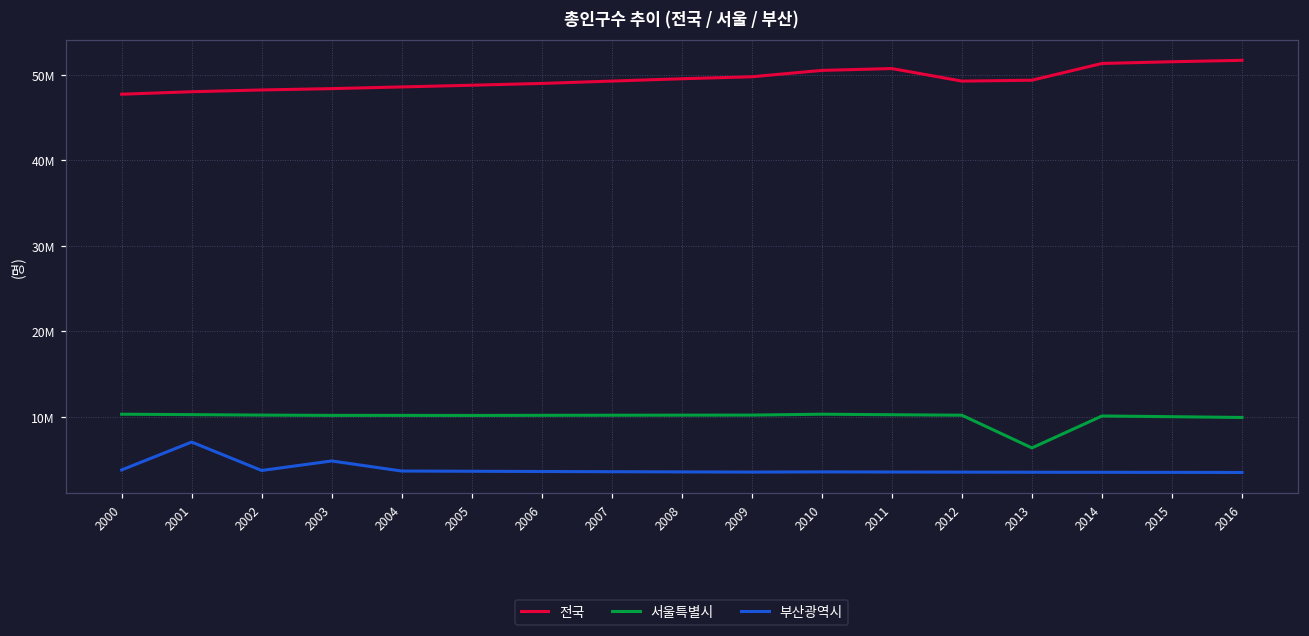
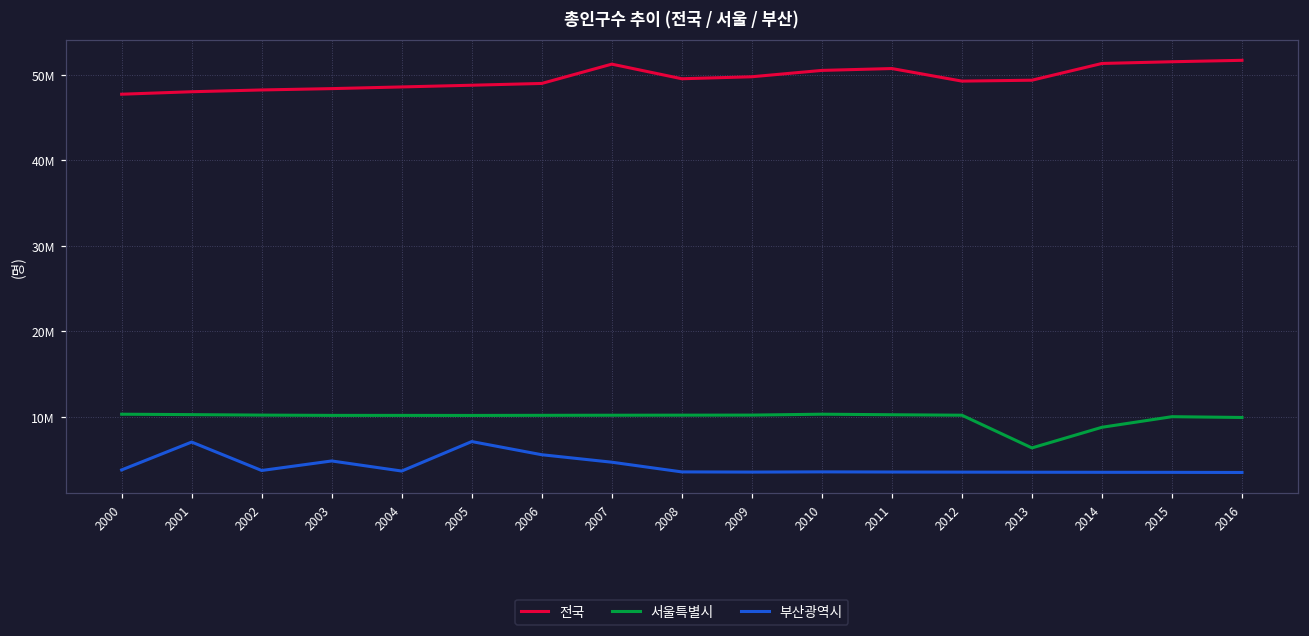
부산광역시, 2005: 4000000 -> 7000000
부산광역시, 2006: 4000000 -> 6000000
전국, 2007: 49000000 -> 51000000
부산광역시, 2007: 4000000 -> 5000000
서울특별시, 2014: 10000000 -> 9000000
